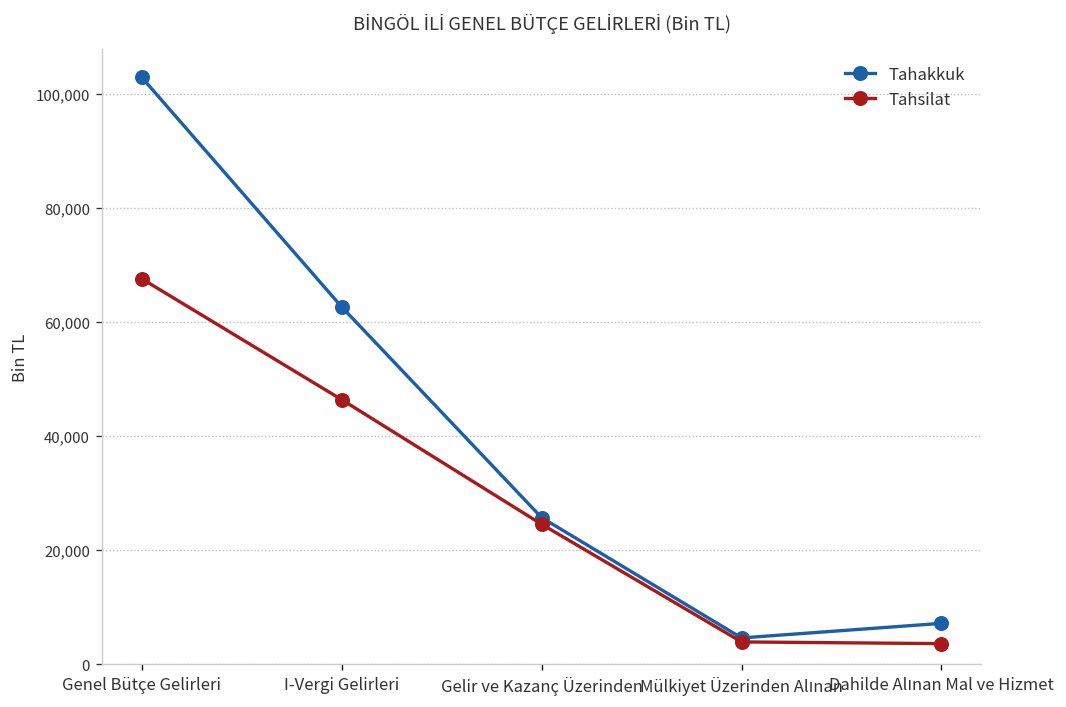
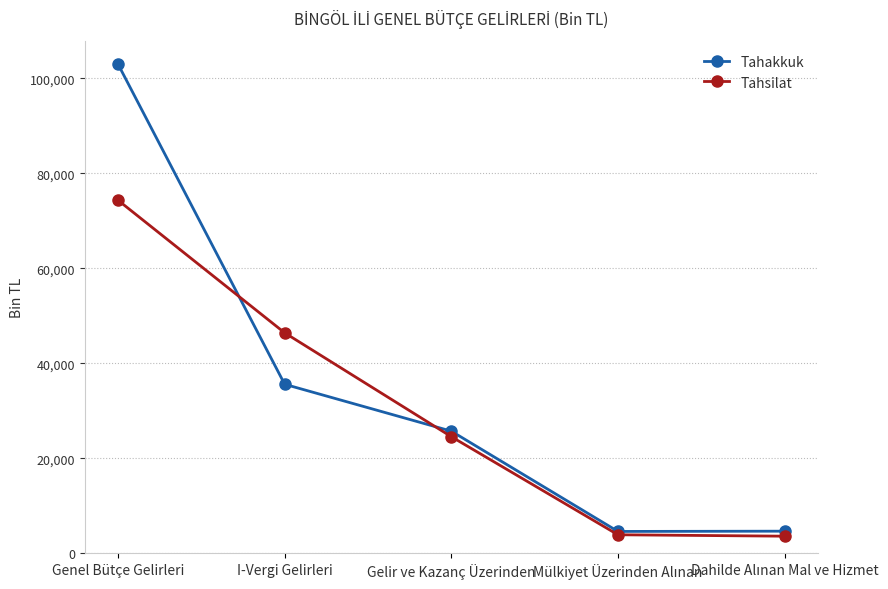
Tahsilat, Genel Bütçe Gelirleri: 68,000 -> 74,000
Tahakkuk, I-Vergi Gelirleri: 63,000 -> 36,000
Tahakkuk, Dahilde Alınan Mal ve Hizmet: 7,000 -> 5,000
